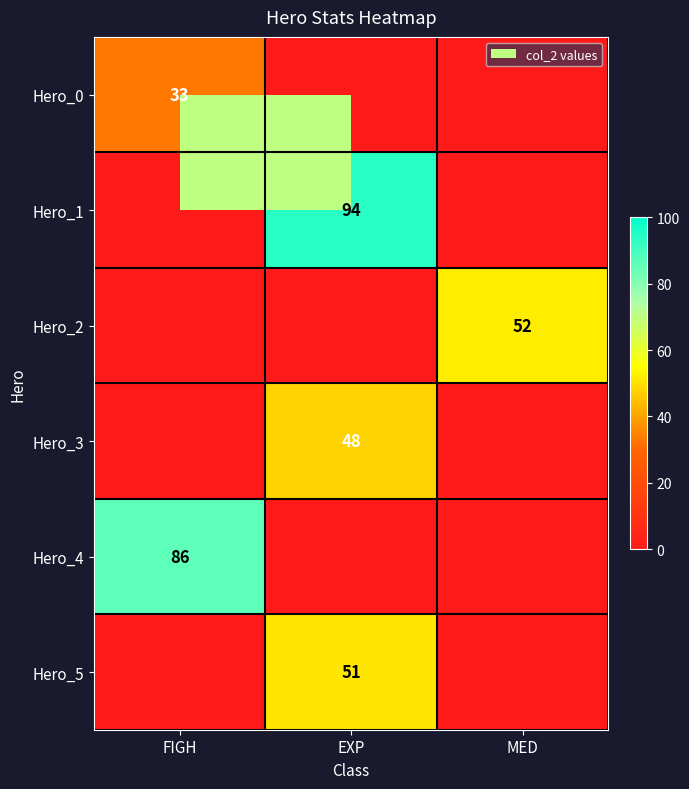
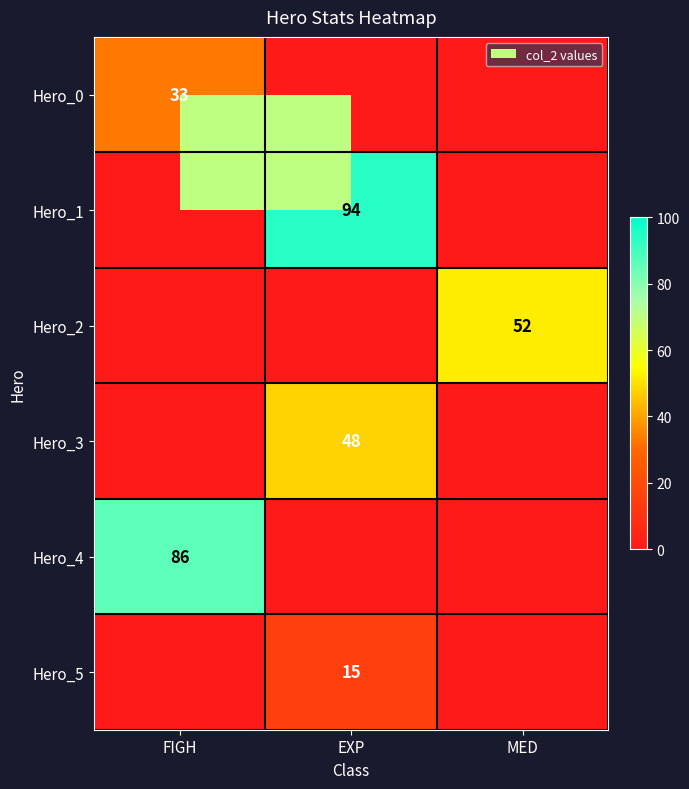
Hero_5, EXP: 51 -> 15
